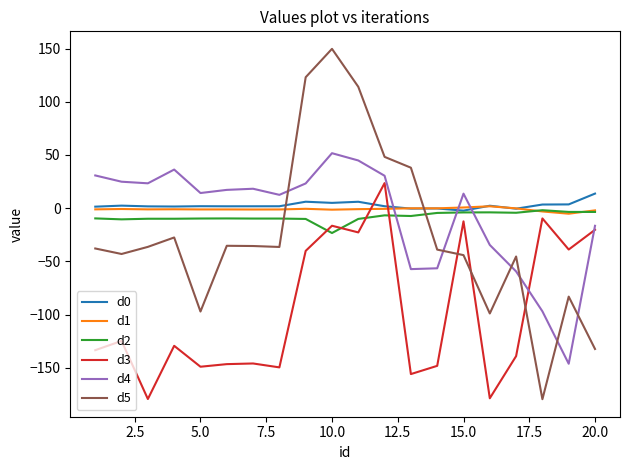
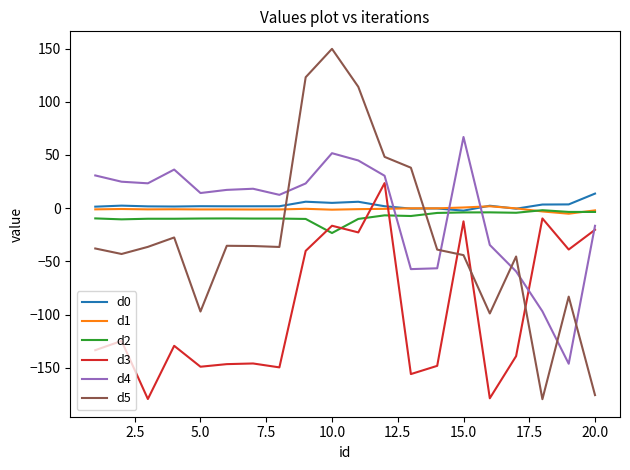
d4, 15.0: 14 -> 67
d5, 20.0: -132 -> -176
